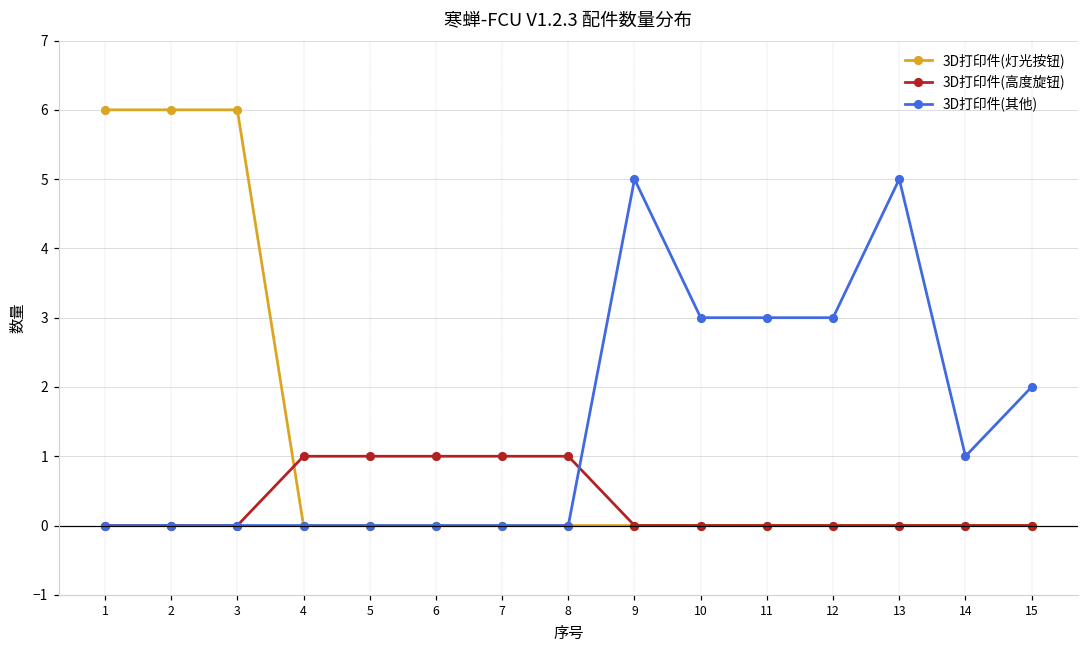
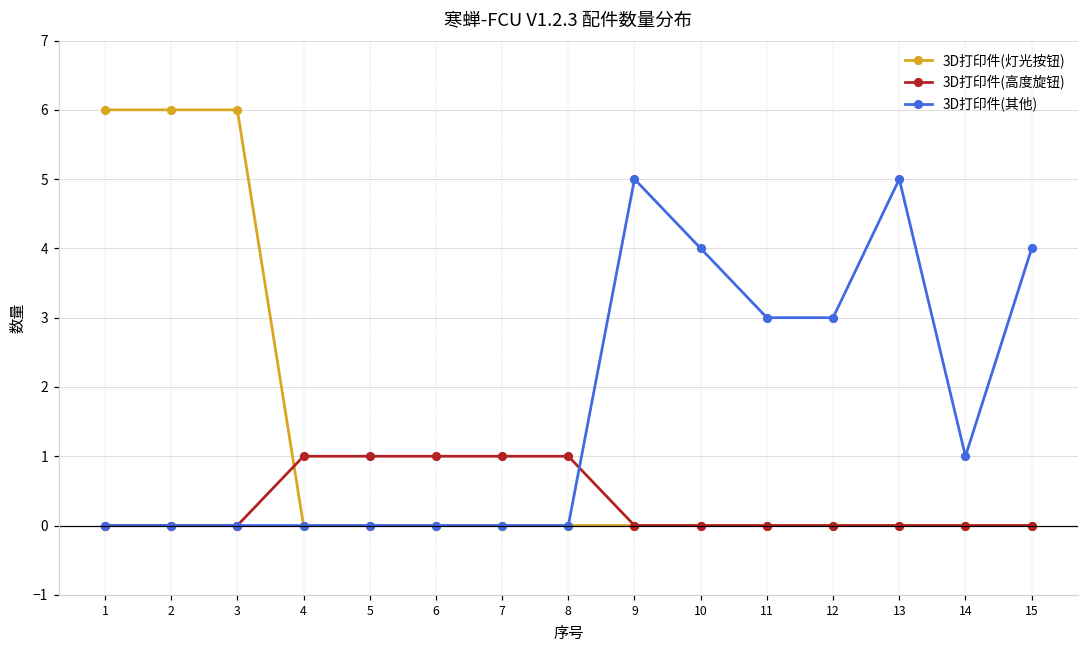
3D打印件(其他), 10: 3 -> 4
3D打印件(其他), 15: 2 -> 4
